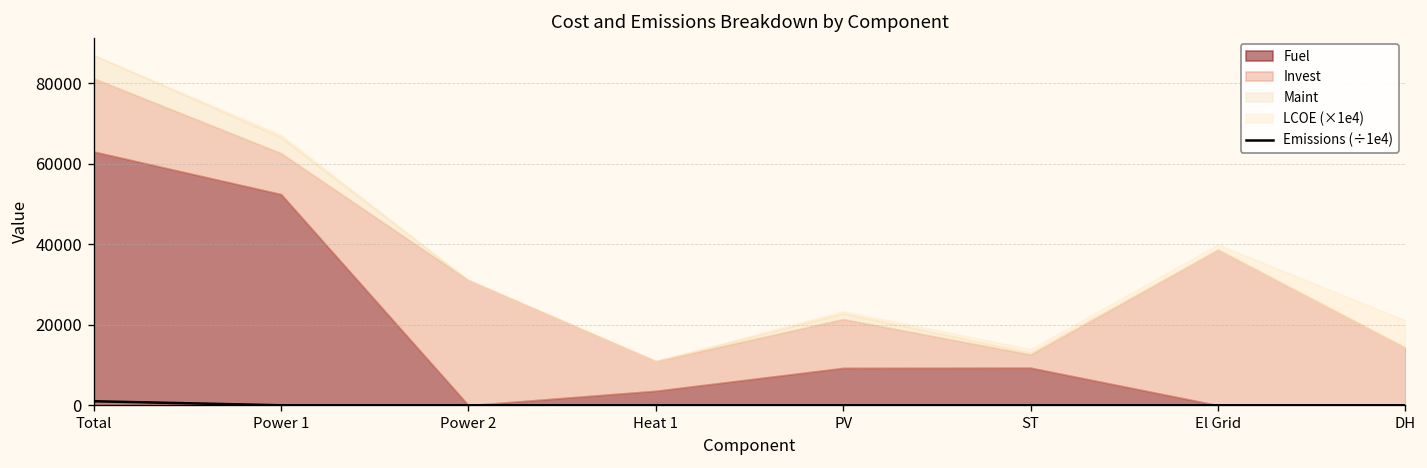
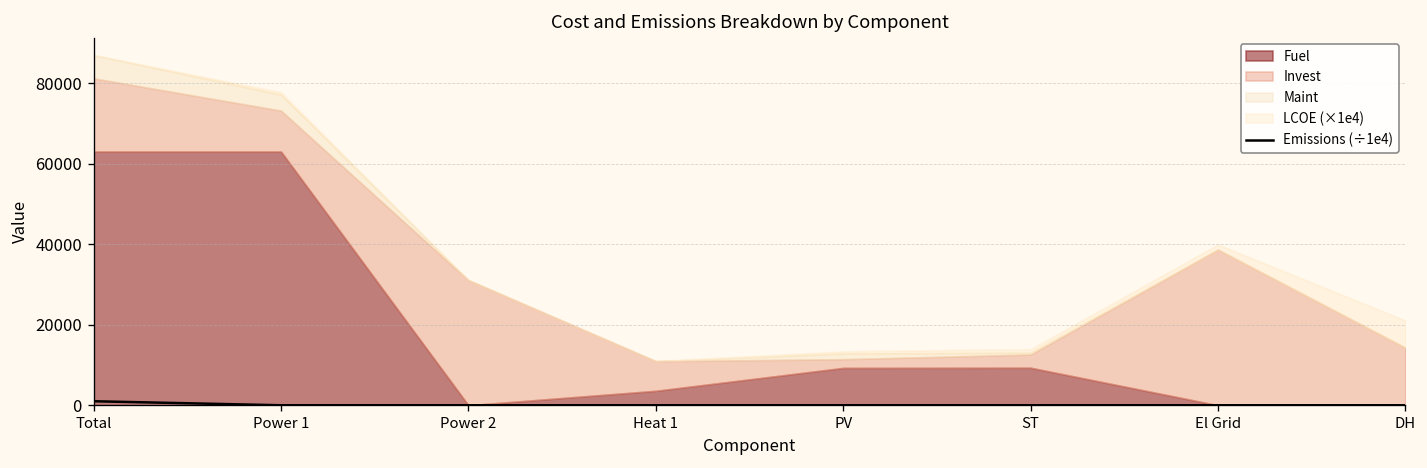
Fuel, Power 1: 52000 -> 63000
Invest, PV: 12000 -> 2000
